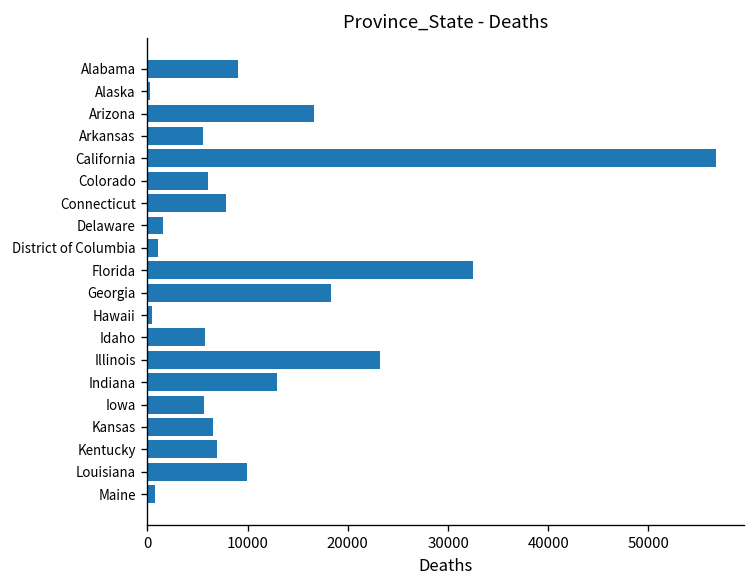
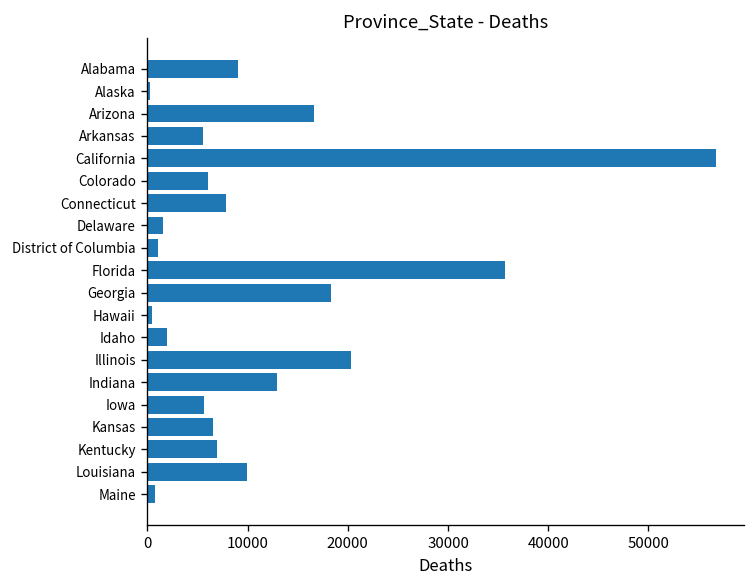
Florida: 33000 -> 36000
Idaho: 6000 -> 2000
Illinois: 23000 -> 20000
